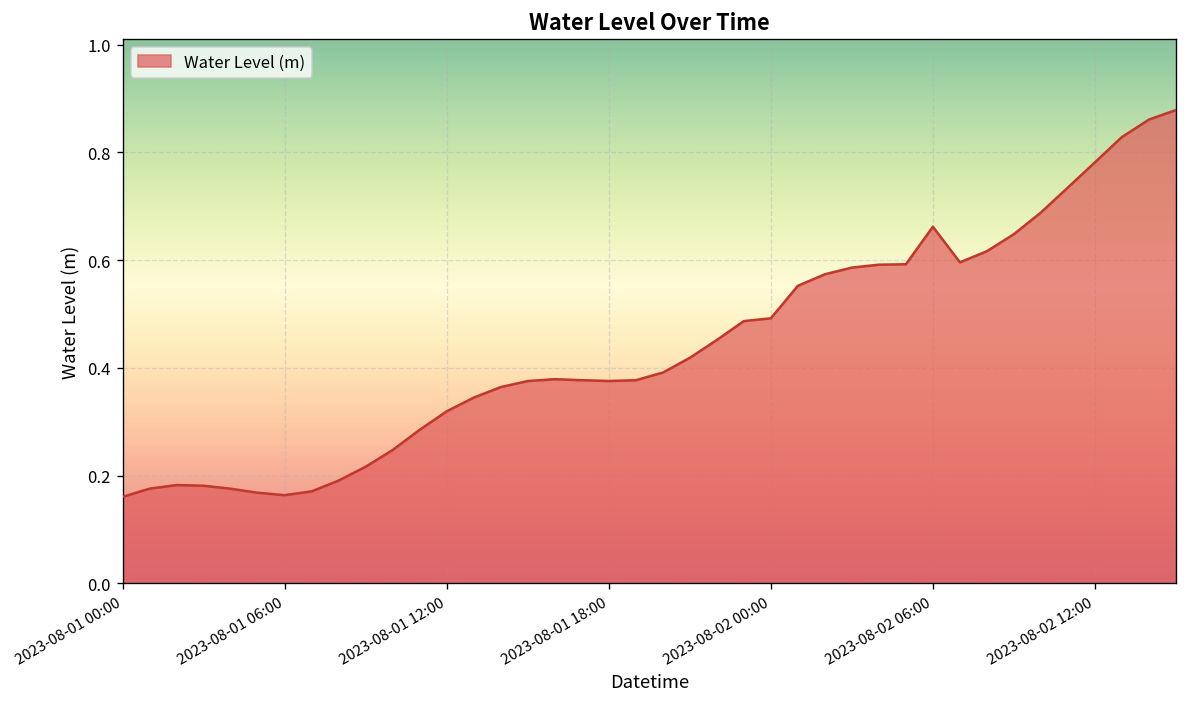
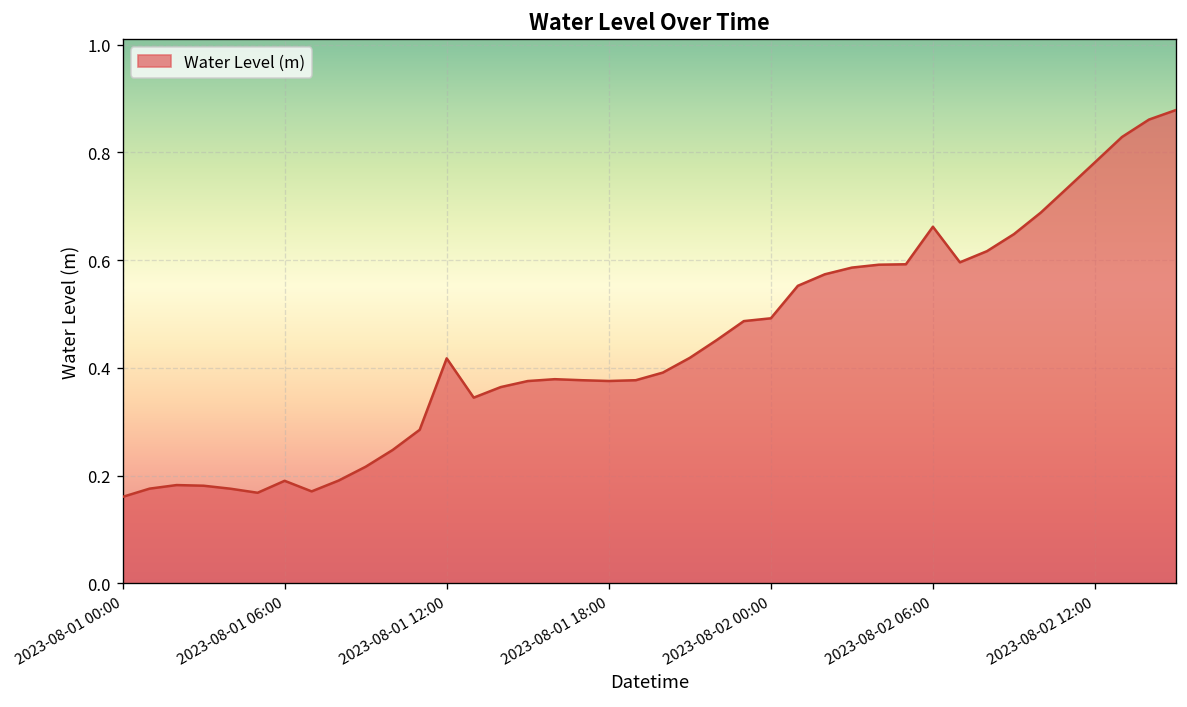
2023-08-01 06:00: 0.16 -> 0.19
2023-08-01 12:00: 0.32 -> 0.42
